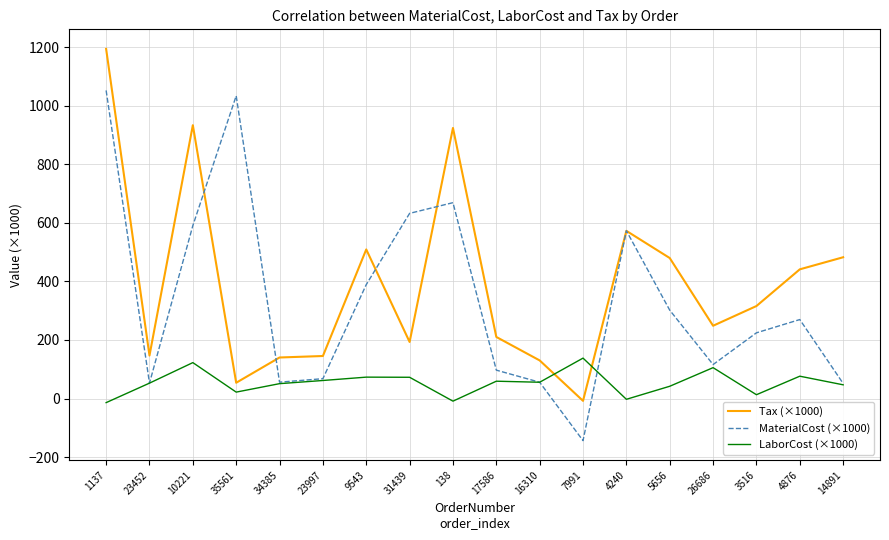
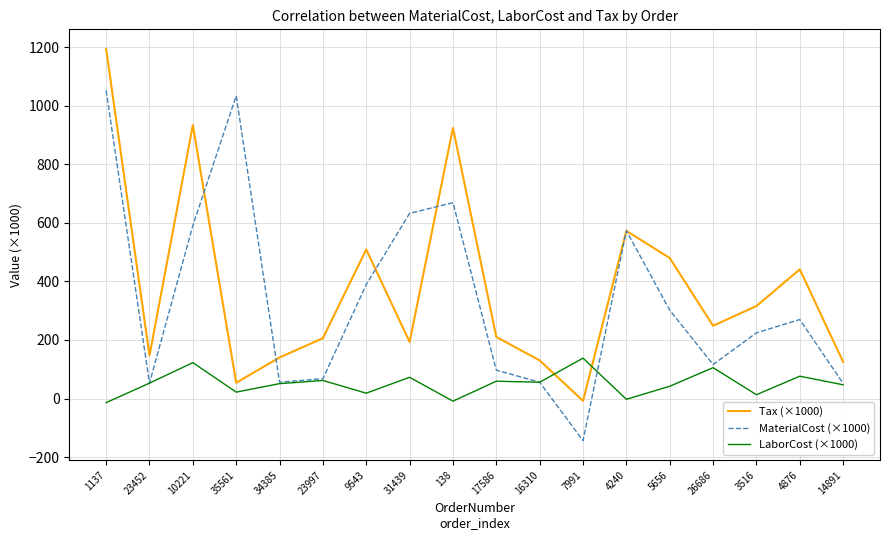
Tax (×1000), 23997: 150 -> 210
LaborCost (×1000), 9543: 70 -> 20
Tax (×1000), 14891: 480 -> 130
